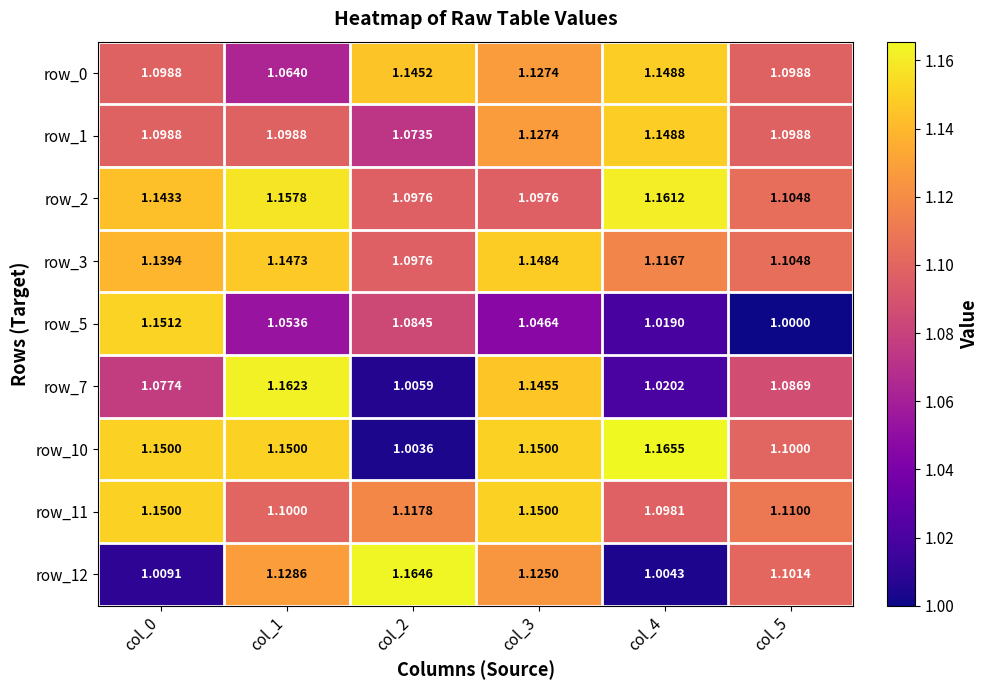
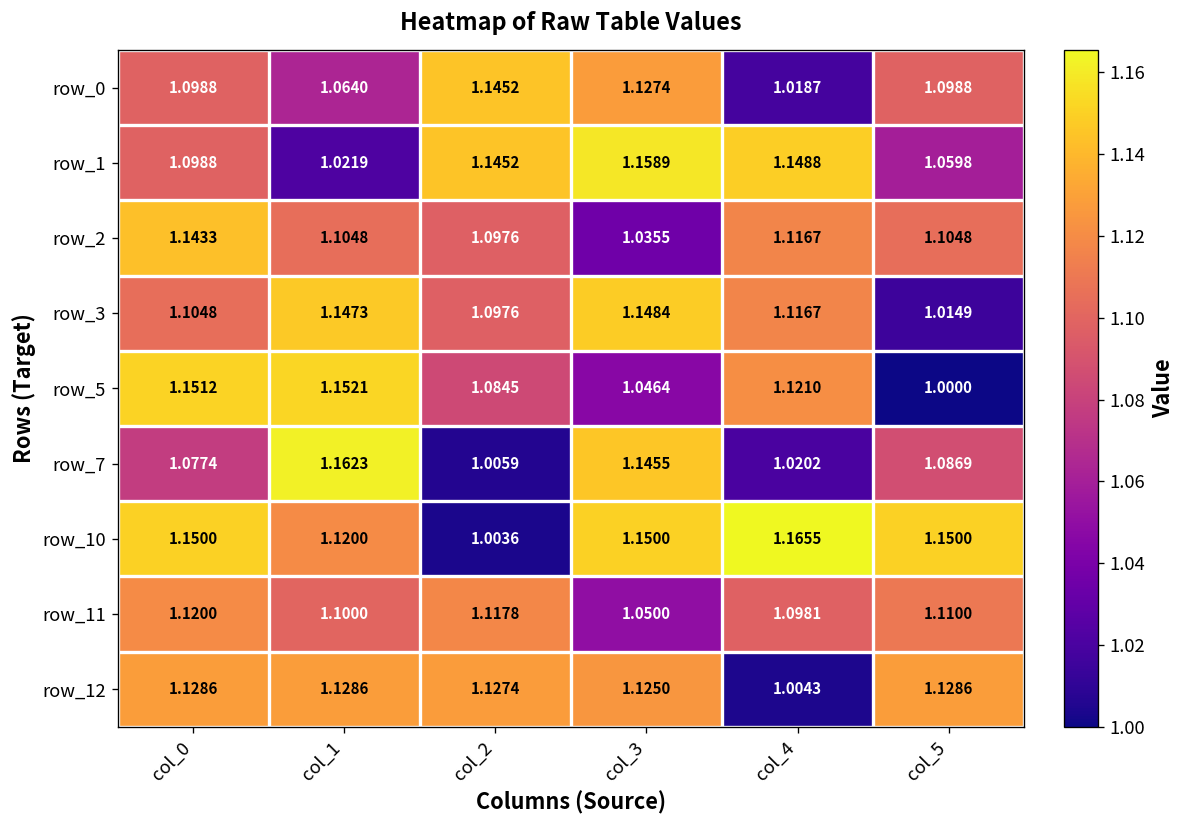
row_0, col_4: 1.1488 -> 1.0187
row_1, col_1: 1.0988 -> 1.0219
row_1, col_2: 1.0735 -> 1.1452
row_1, col_3: 1.1274 -> 1.1589
row_1, col_5: 1.0988 -> 1.0598
row_2, col_1: 1.1578 -> 1.1048
row_2, col_3: 1.0976 -> 1.0355
row_2, col_4: 1.1612 -> 1.1167
row_3, col_0: 1.1394 -> 1.1048
row_3, col_5: 1.1048 -> 1.0149
row_5, col_1: 1.0536 -> 1.1521
row_5, col_4: 1.0190 -> 1.1210
row_10, col_1: 1.1500 -> 1.1200
row_10, col_5: 1.1000 -> 1.1500
row_11, col_0: 1.1500 -> 1.1200
row_11, col_3: 1.1500 -> 1.0500
row_12, col_0: 1.0091 -> 1.1286
row_12, col_2: 1.1646 -> 1.1274
row_12, col_5: 1.1014 -> 1.1286
